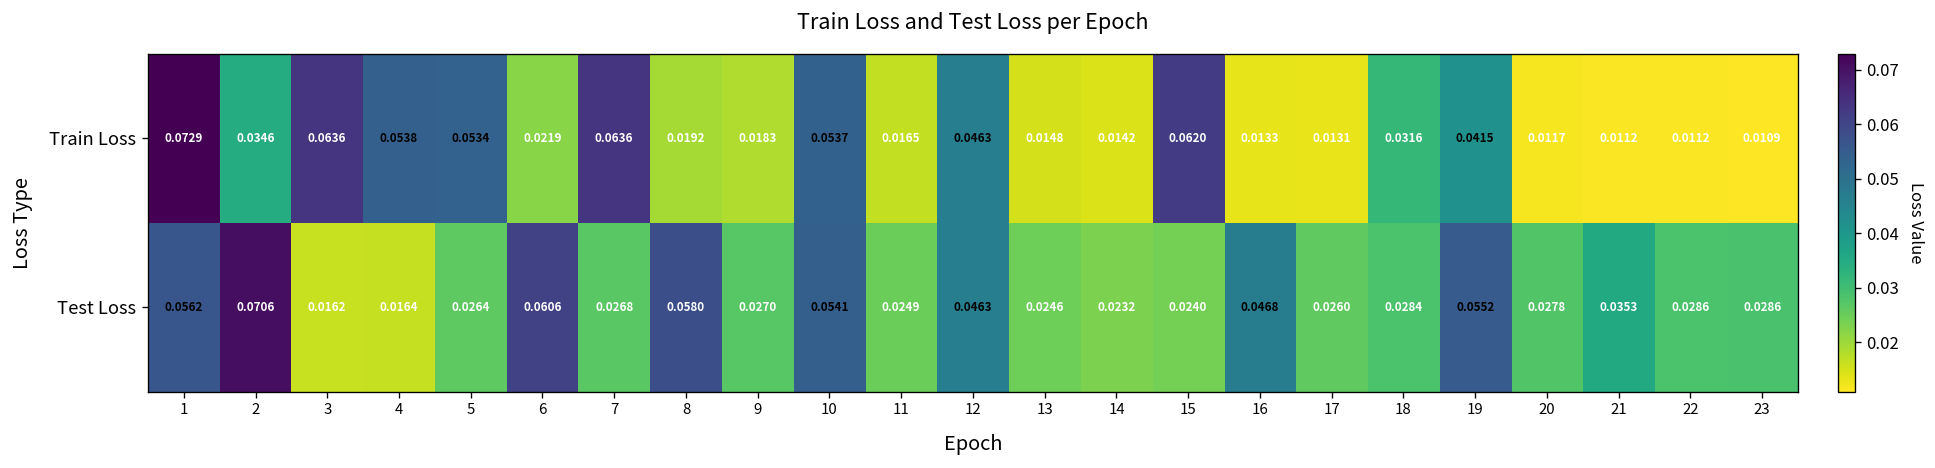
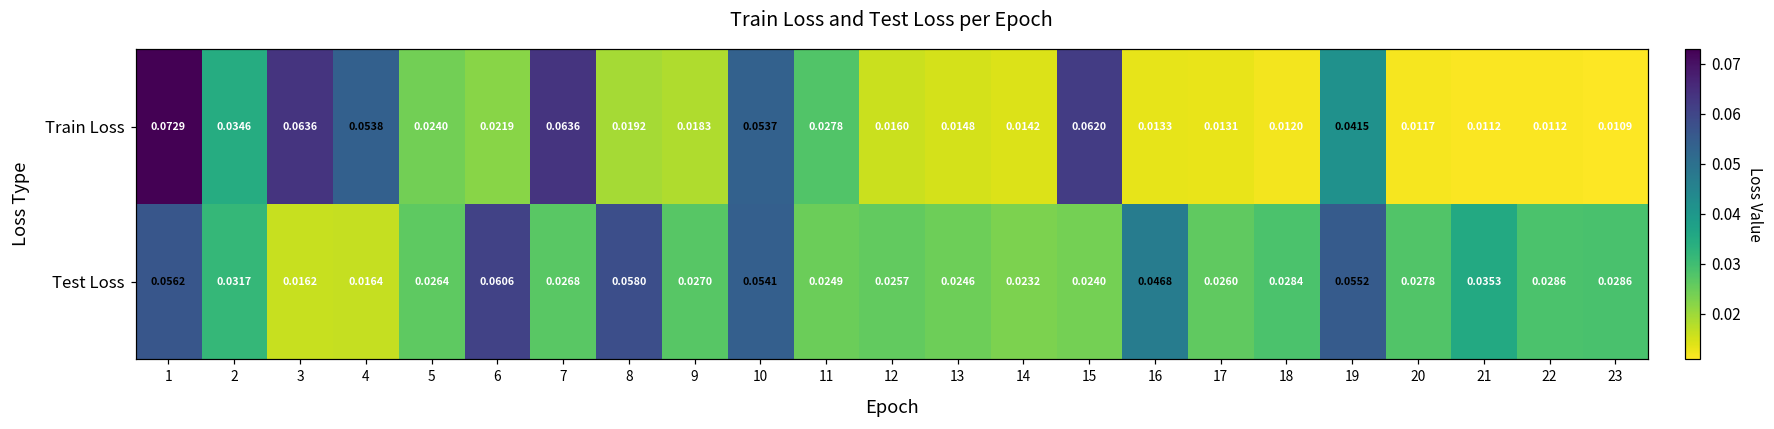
Train Loss, 5: 0.0534 -> 0.0240
Train Loss, 11: 0.0165 -> 0.0278
Train Loss, 12: 0.0463 -> 0.0160
Train Loss, 18: 0.0316 -> 0.0120
Test Loss, 2: 0.0706 -> 0.0317
Test Loss, 12: 0.0463 -> 0.0257
